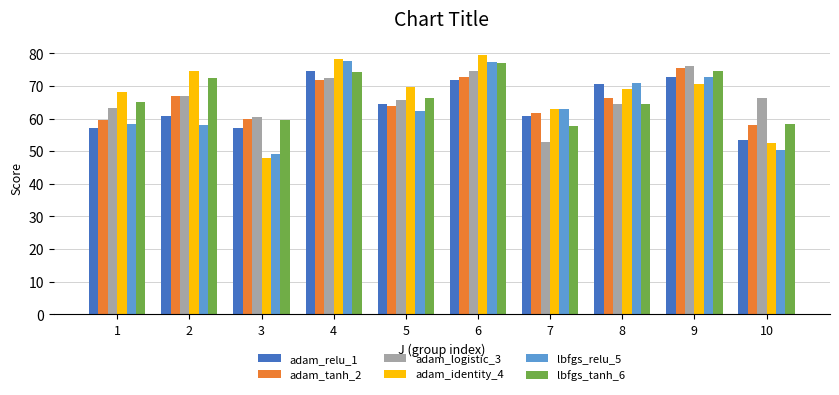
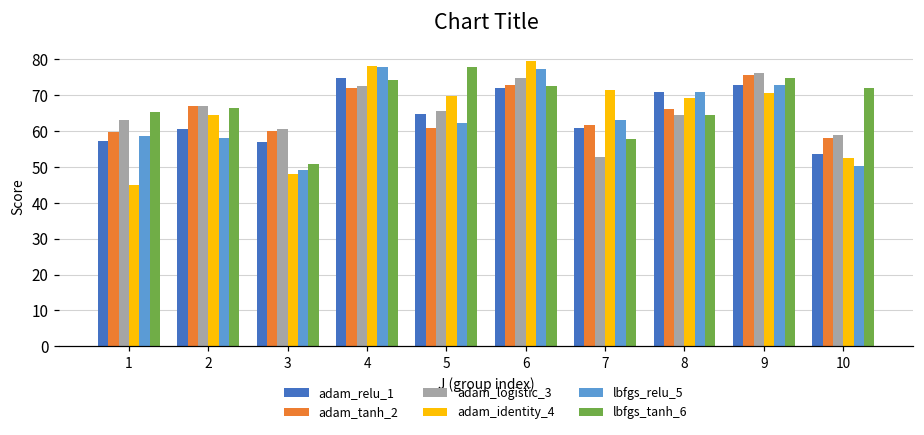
adam_identity_4, 1: 68 -> 45
adam_identity_4, 2: 75 -> 64
lbfgs_tanh_6, 2: 73 -> 66
lbfgs_tanh_6, 3: 60 -> 51
adam_tanh_2, 5: 64 -> 61
lbfgs_tanh_6, 5: 66 -> 78
lbfgs_tanh_6, 6: 77 -> 73
adam_identity_4, 7: 63 -> 71
adam_logistic_3, 10: 66 -> 59
lbfgs_tanh_6, 10: 58 -> 72
